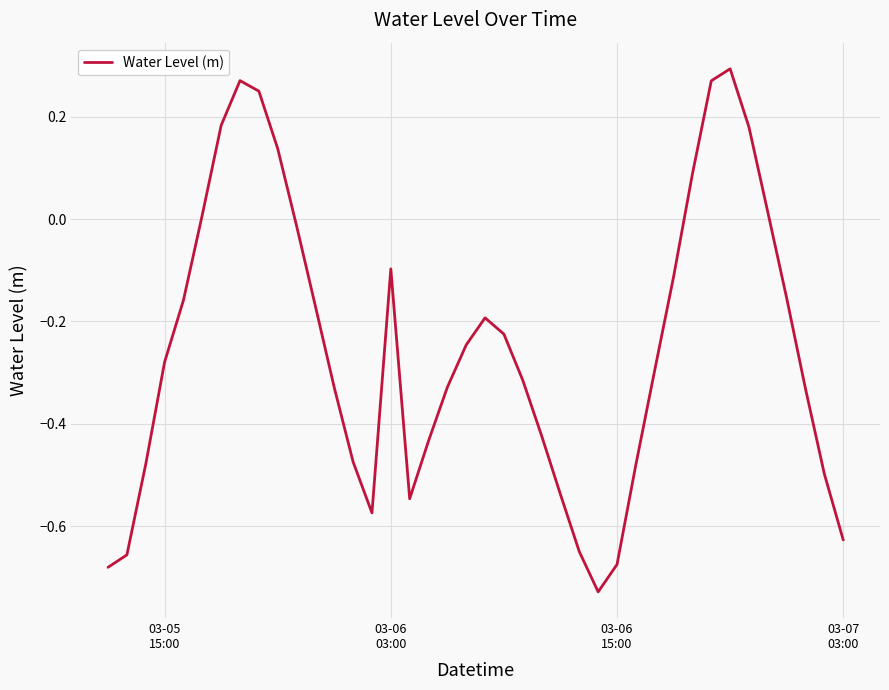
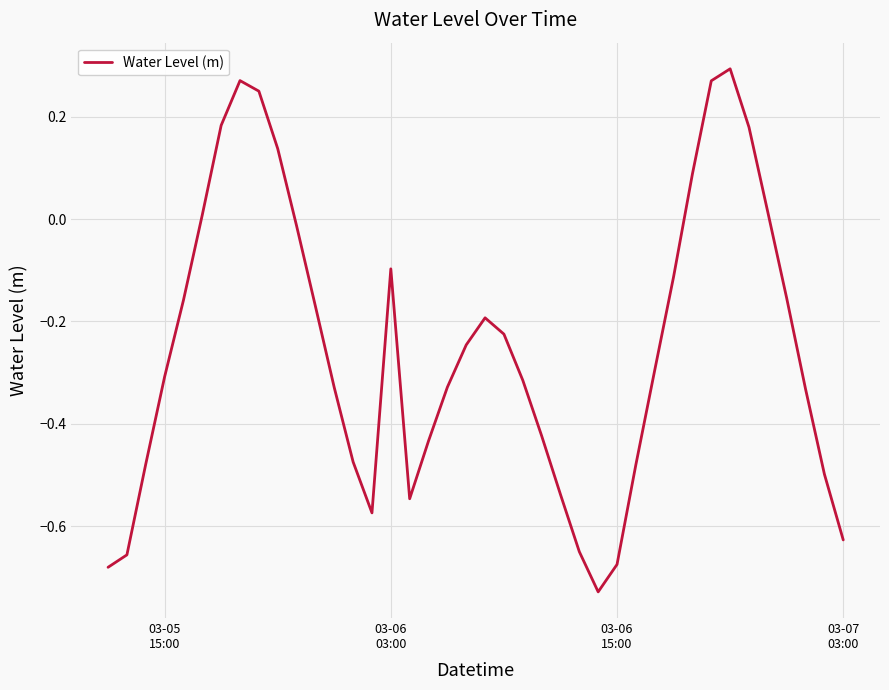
03-05 15:00: -0.28 -> -0.31
